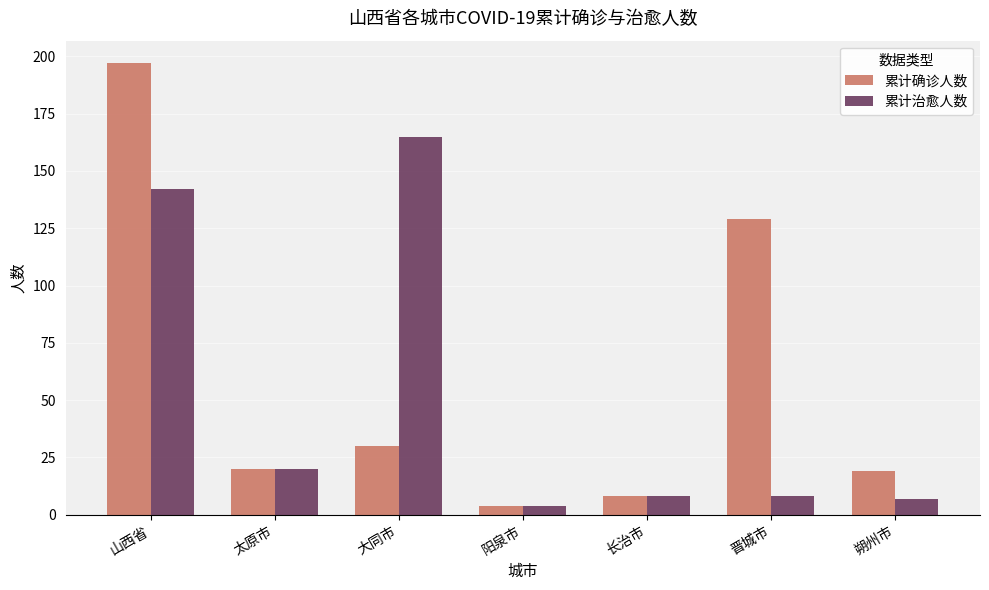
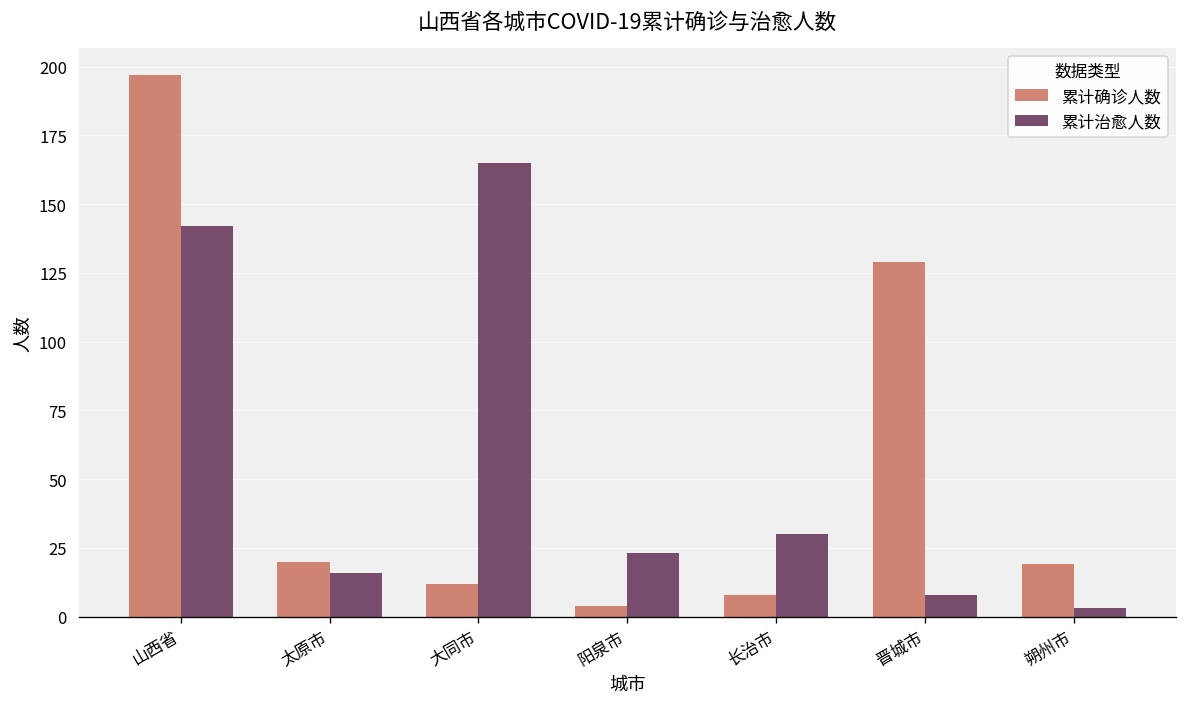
累计治愈人数, 太原市: 20 -> 16
累计确诊人数, 大同市: 30 -> 12
累计治愈人数, 阳泉市: 4 -> 23
累计治愈人数, 长治市: 8 -> 30
累计治愈人数, 朔州市: 7 -> 3
